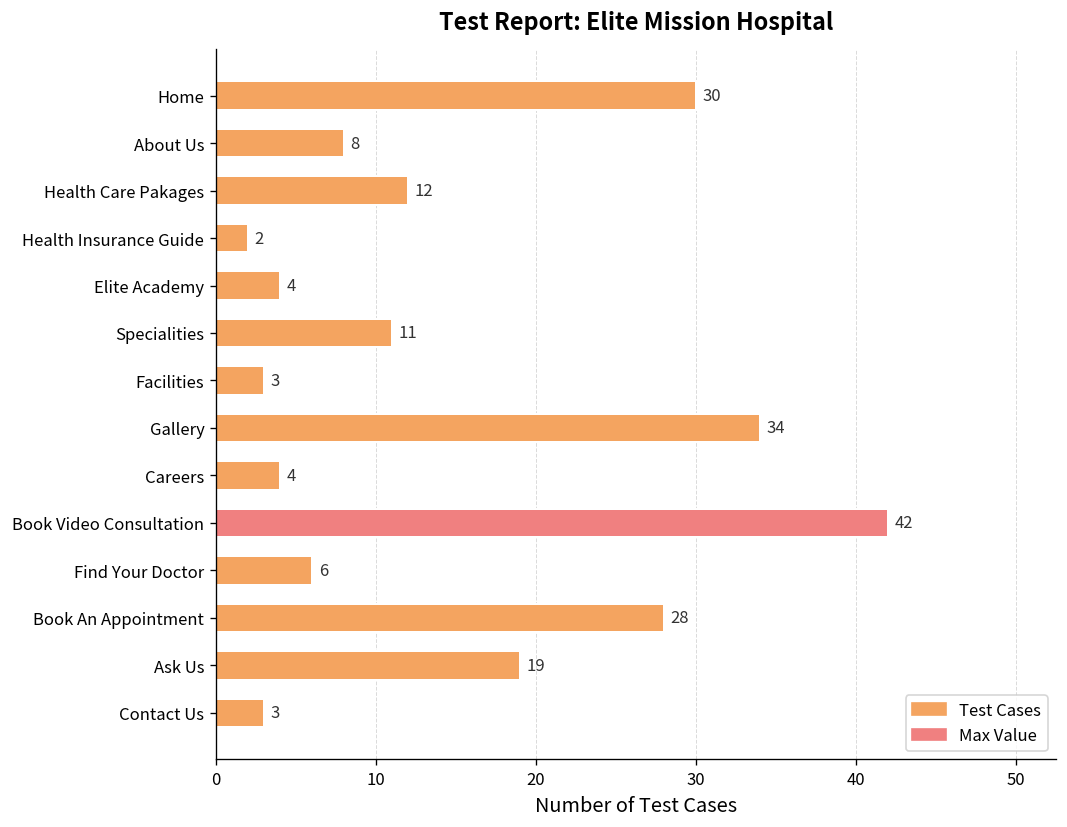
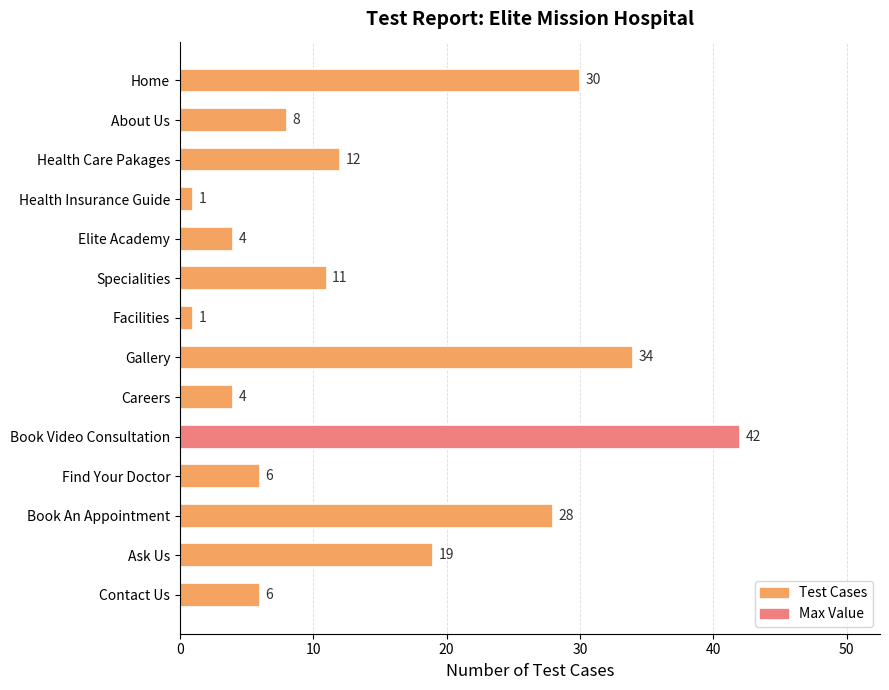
Health Insurance Guide: 2 -> 1
Facilities: 3 -> 1
Contact Us: 3 -> 6
